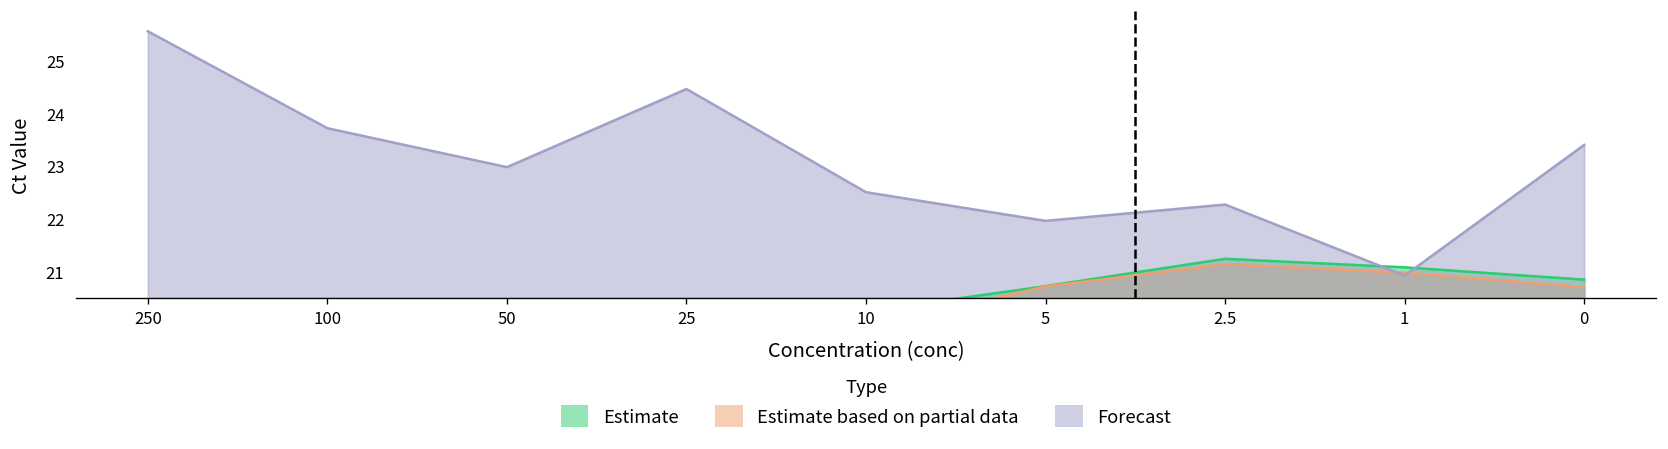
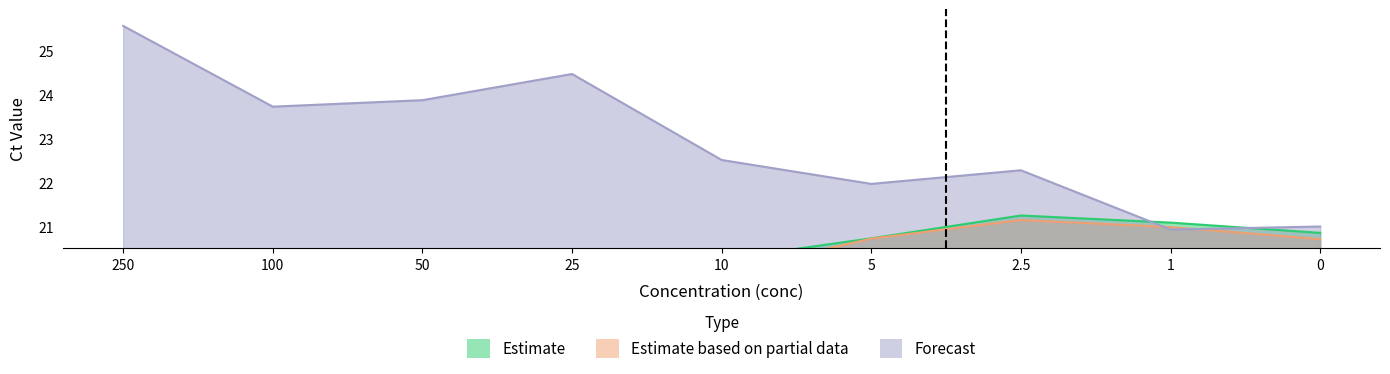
Forecast, 50: 23.0 -> 23.9
Forecast, 0: 23.4 -> 21.0
